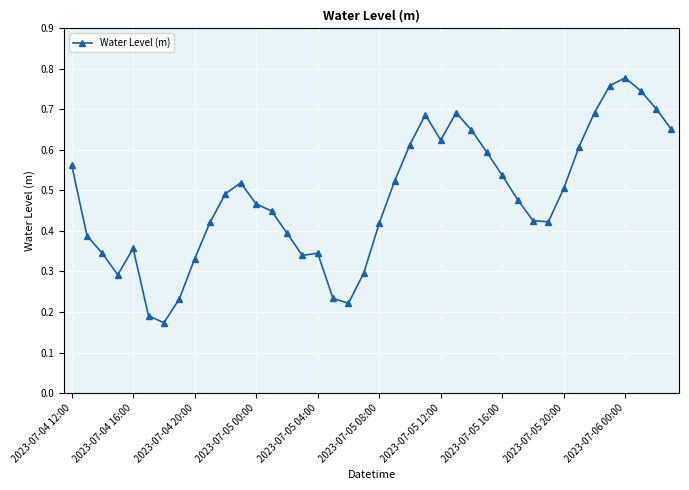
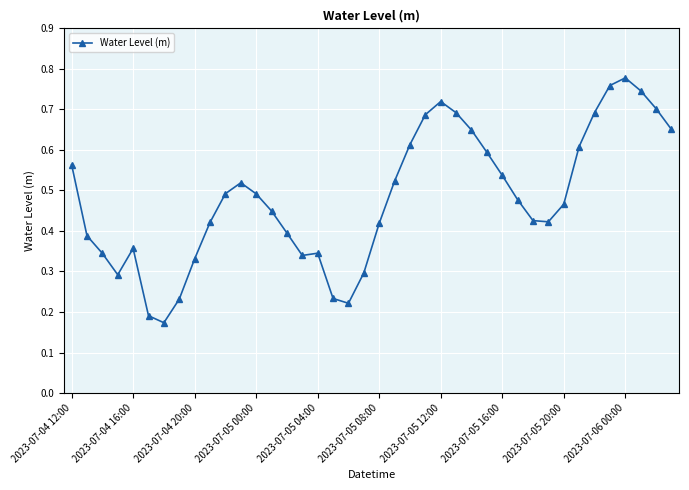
2023-07-05 00:00: 0.47 -> 0.49
2023-07-05 12:00: 0.62 -> 0.72
2023-07-05 20:00: 0.50 -> 0.47
